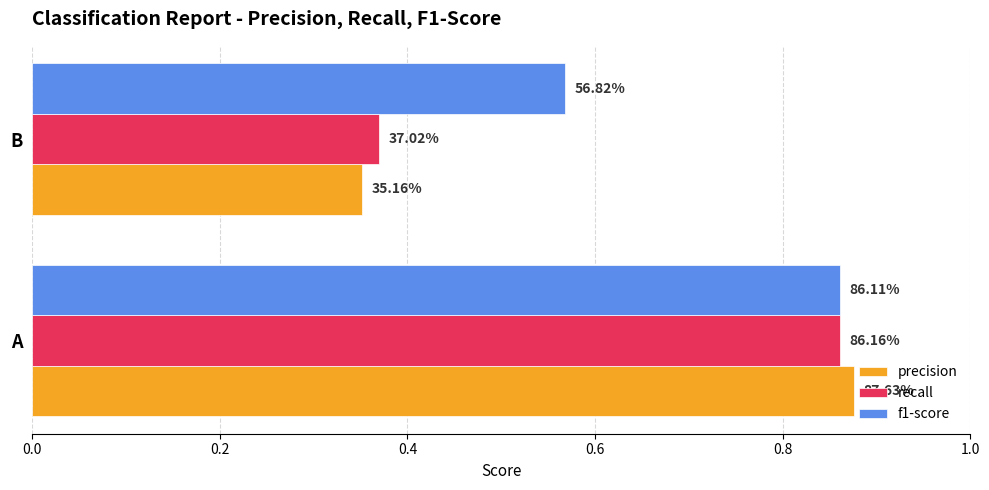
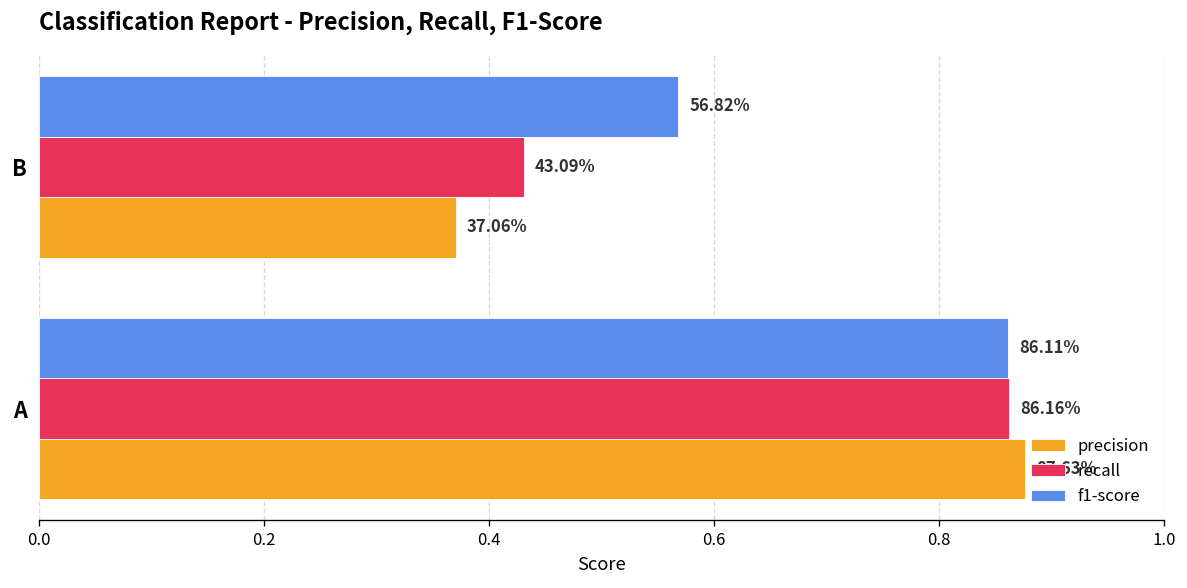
recall, B: 37.02% -> 43.09%
precision, B: 35.16% -> 37.06%
